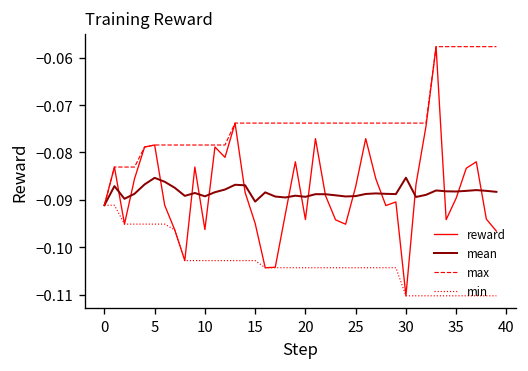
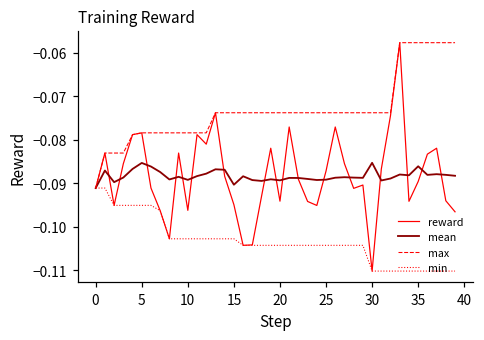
mean, 35: -0.088 -> -0.086
